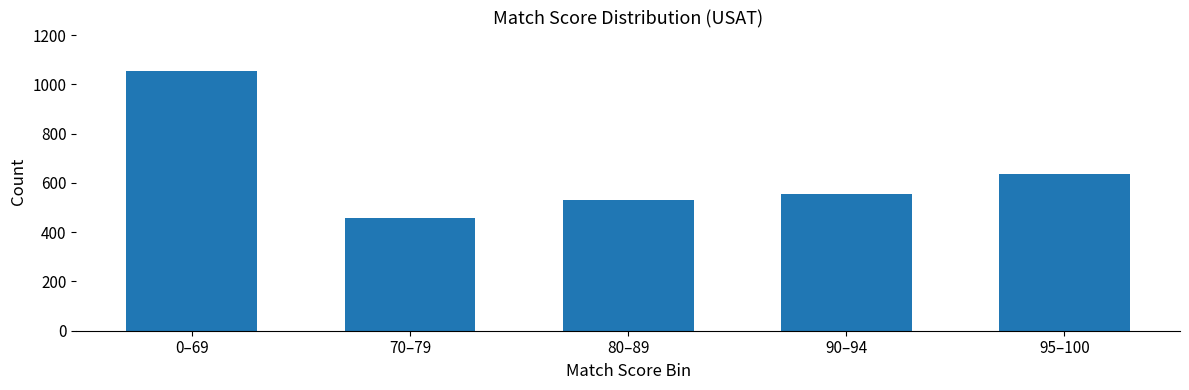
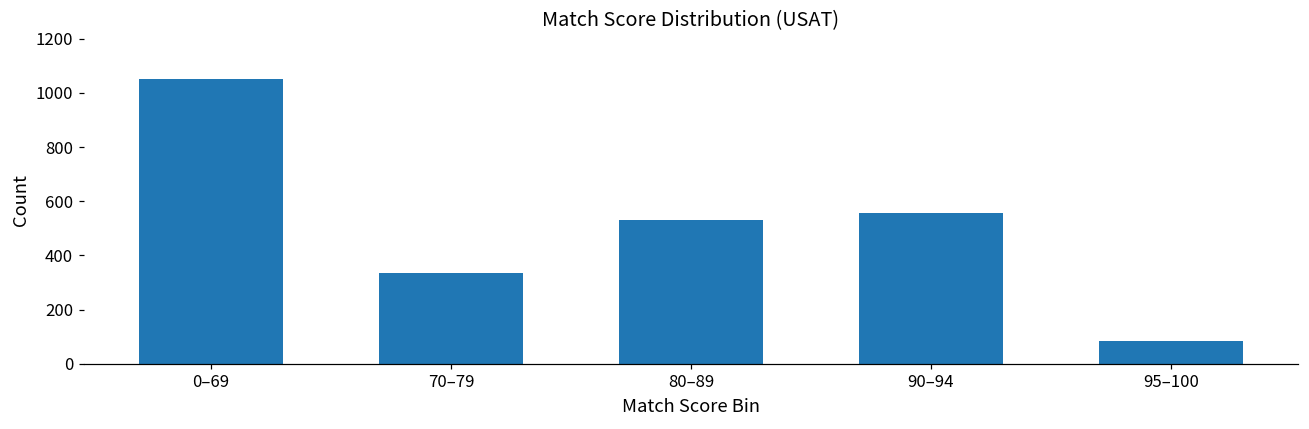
70–79: 460 -> 340
95–100: 640 -> 80
